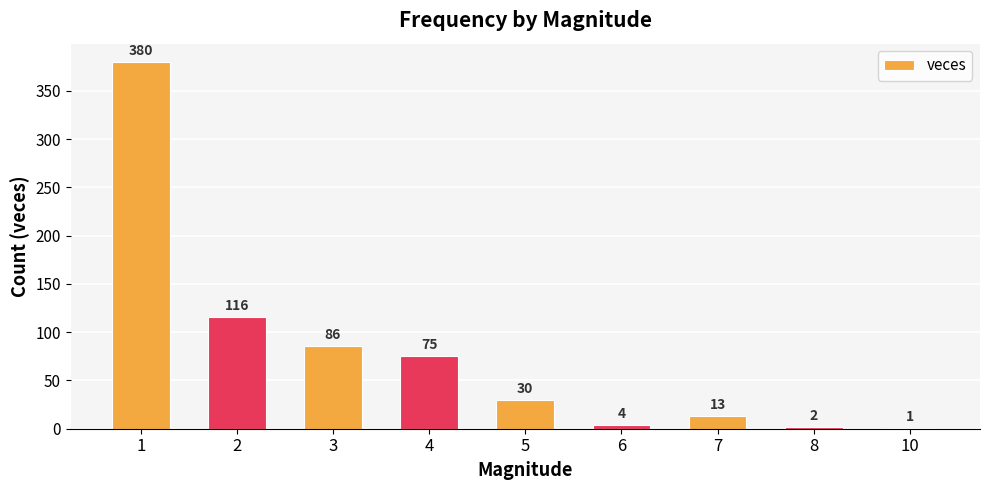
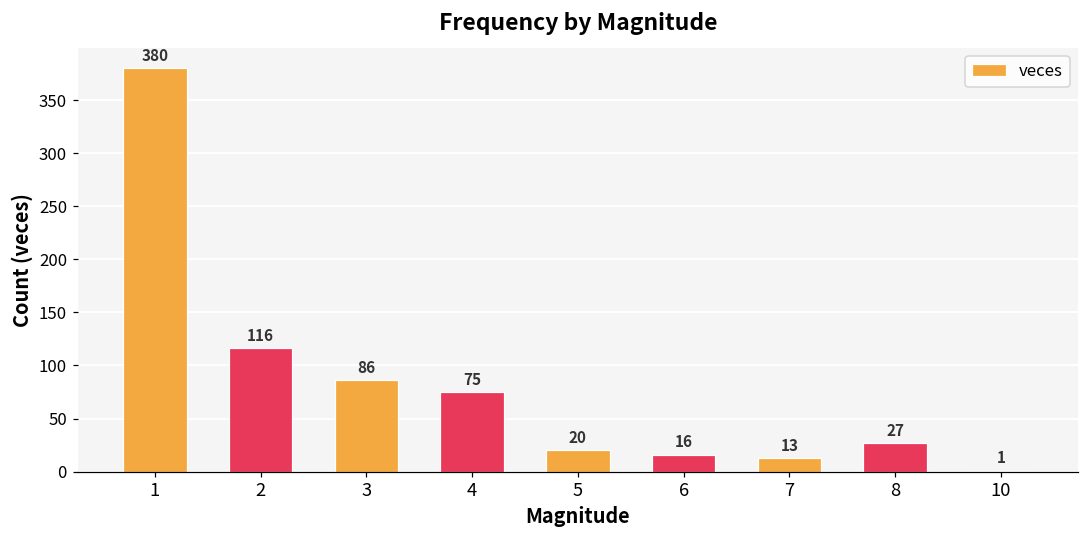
5: 30 -> 20
6: 4 -> 16
8: 2 -> 27
